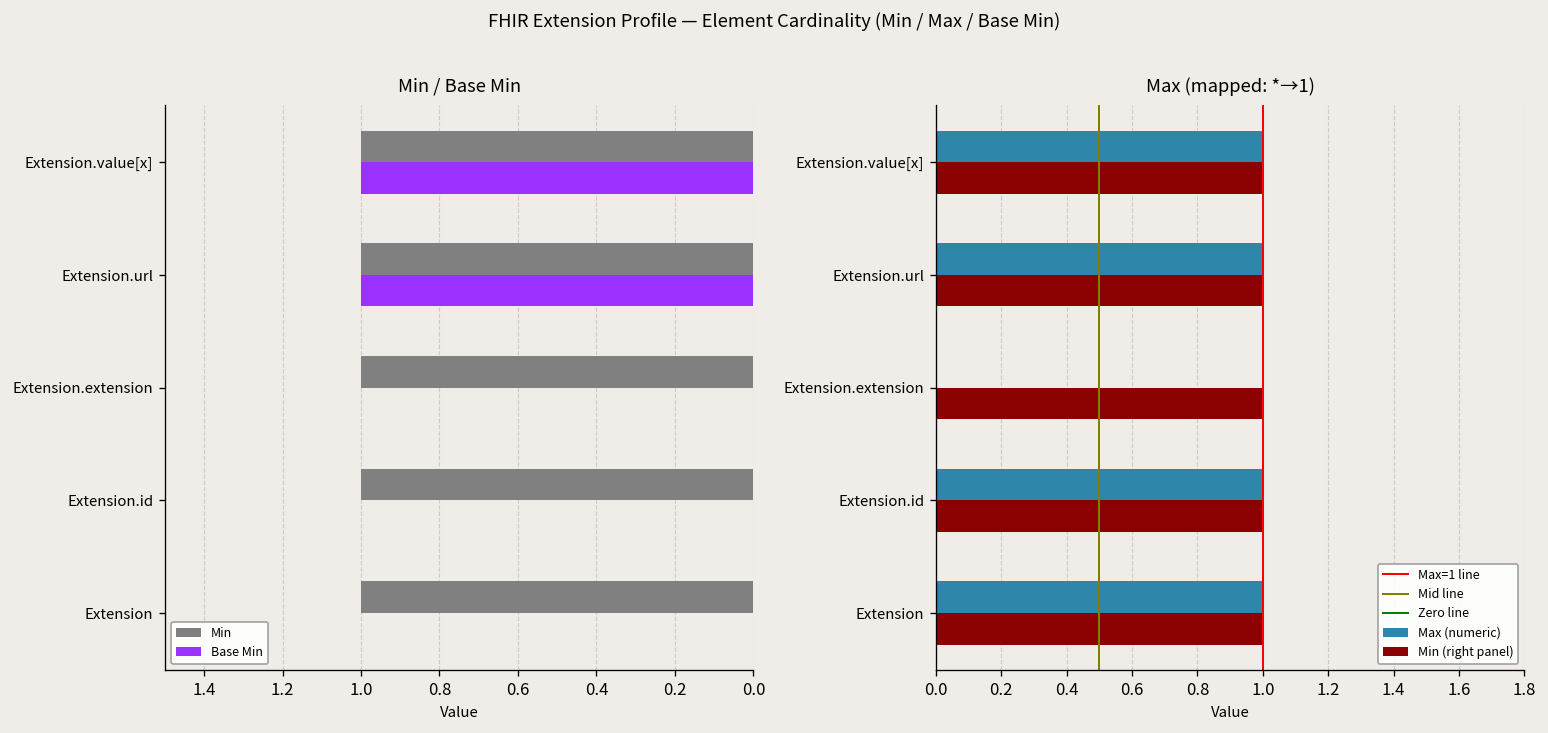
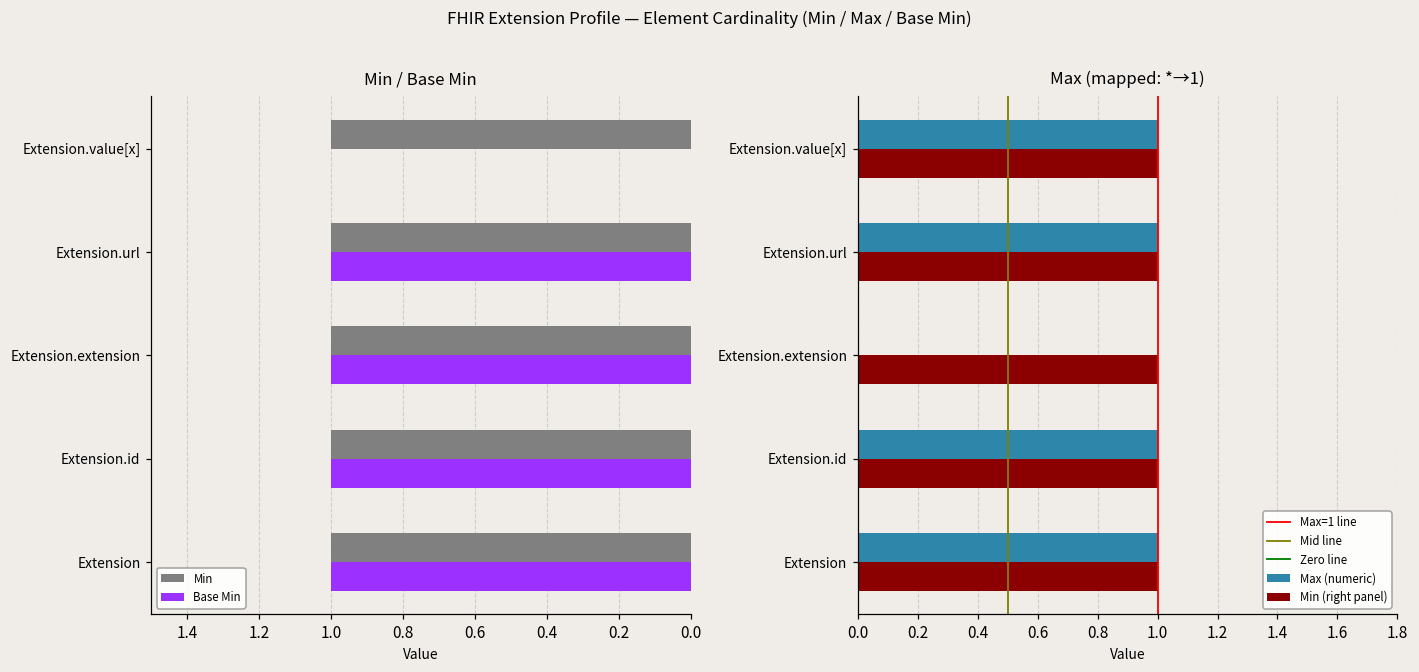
Min / Base Min, Base Min, Extension.value[x]: 1 -> 0
Min / Base Min, Base Min, Extension.extension: 0 -> 1
Min / Base Min, Base Min, Extension.id: 0 -> 1
Min / Base Min, Base Min, Extension: 0 -> 1
